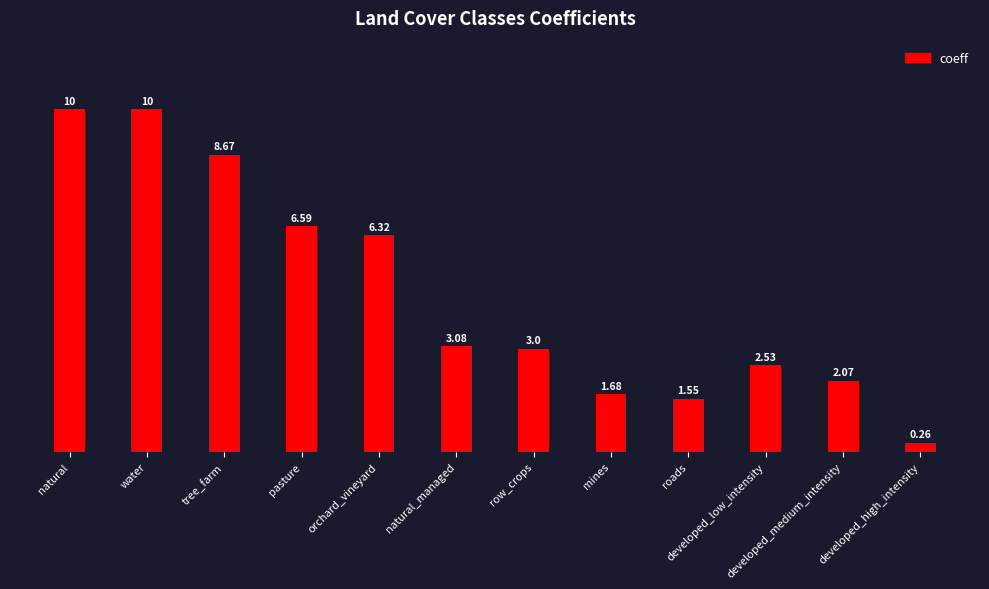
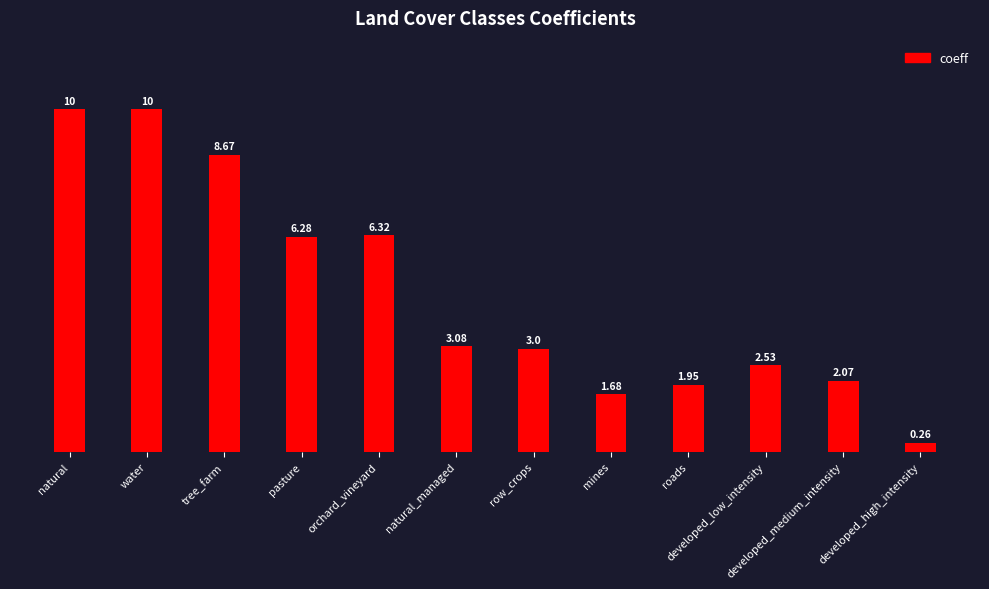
pasture: 6.59 -> 6.28
roads: 1.55 -> 1.95
